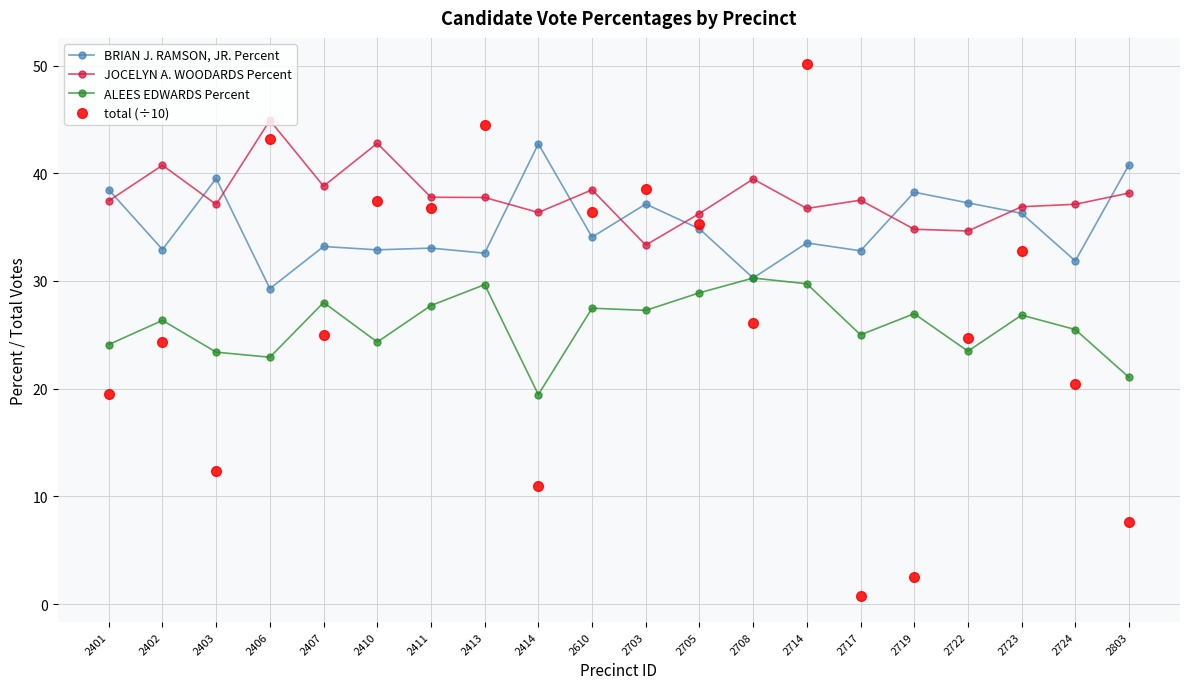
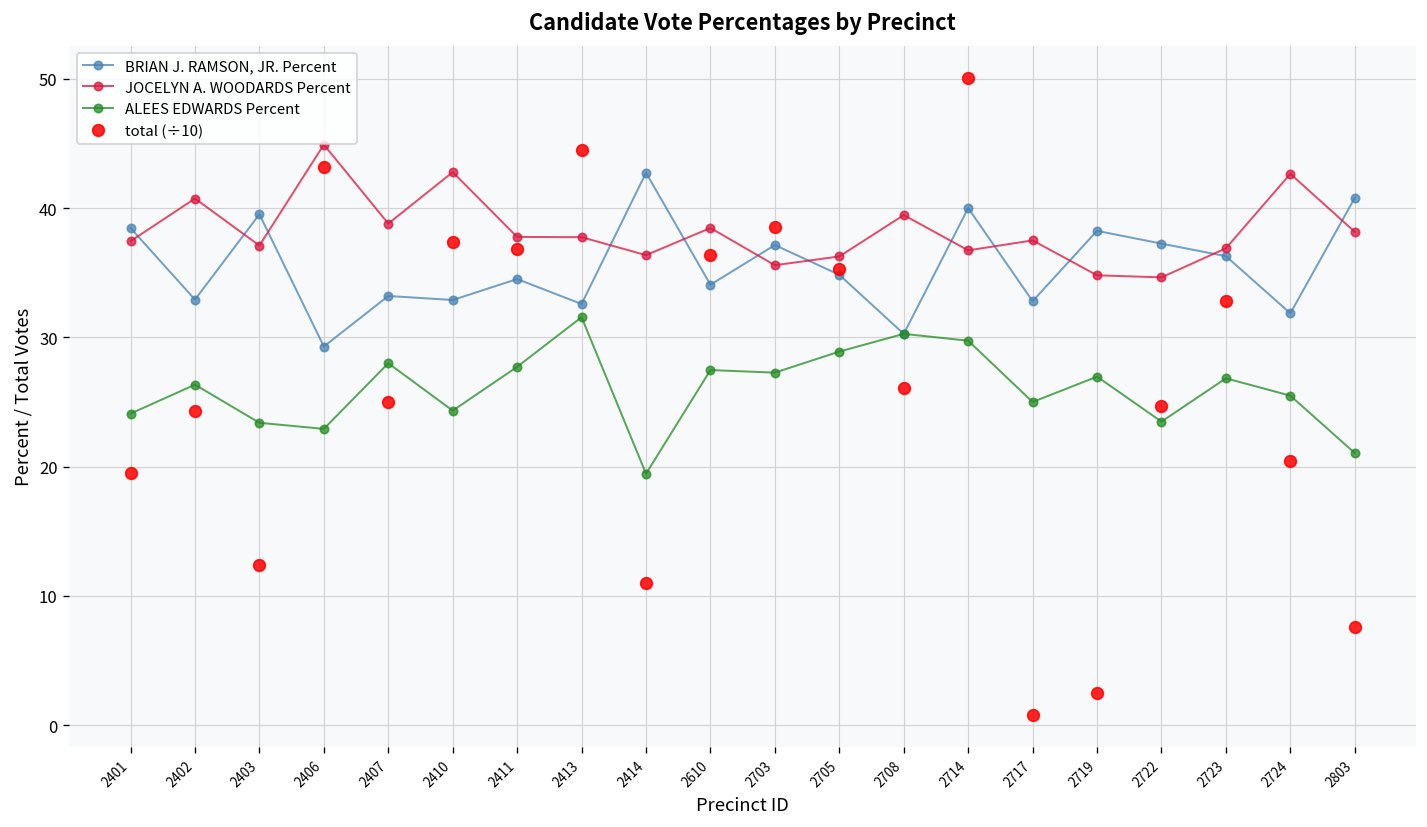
BRIAN J. RAMSON, JR. Percent, 2411: 33.1 -> 34.5
ALEES EDWARDS Percent, 2413: 29.7 -> 31.6
JOCELYN A. WOODARDS Percent, 2703: 33.3 -> 35.6
BRIAN J. RAMSON, JR. Percent, 2714: 33.5 -> 40.0
JOCELYN A. WOODARDS Percent, 2724: 37.1 -> 42.7
